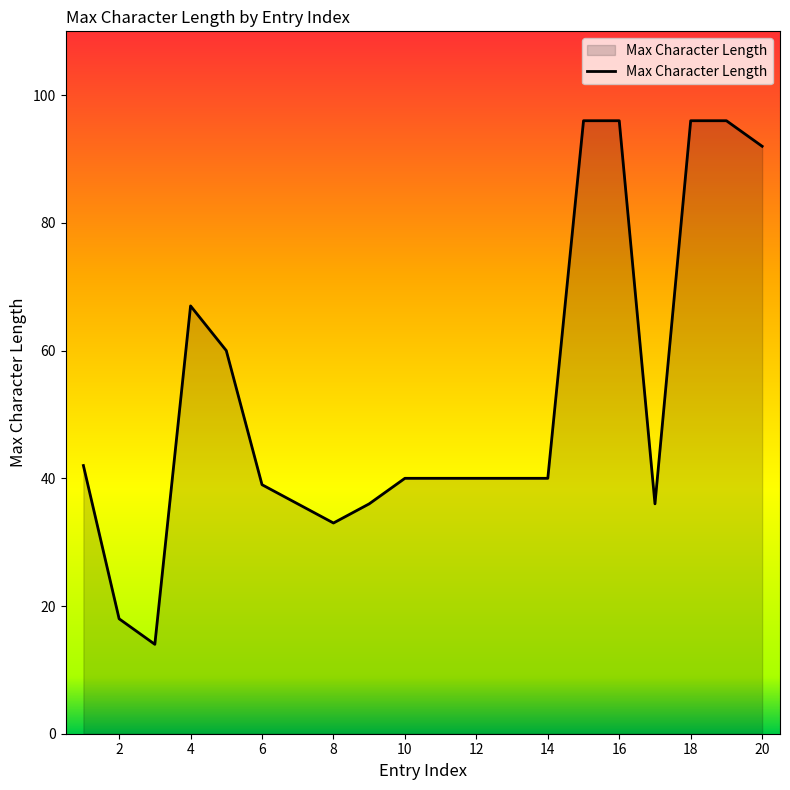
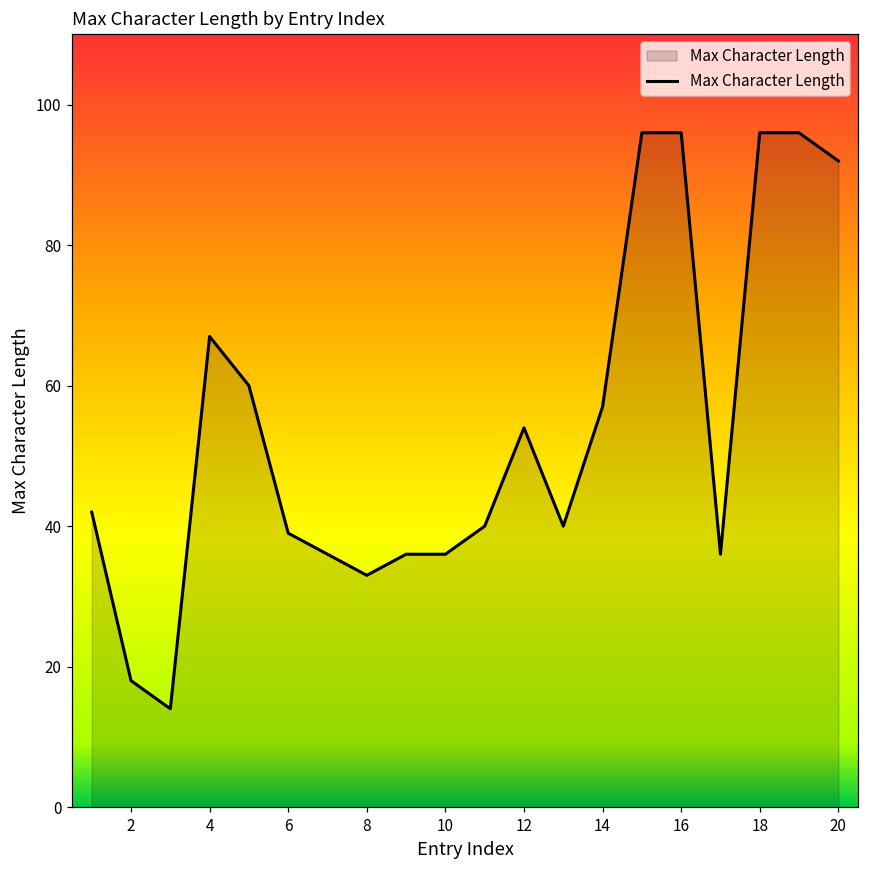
10: 40 -> 36
12: 40 -> 54
14: 40 -> 57
